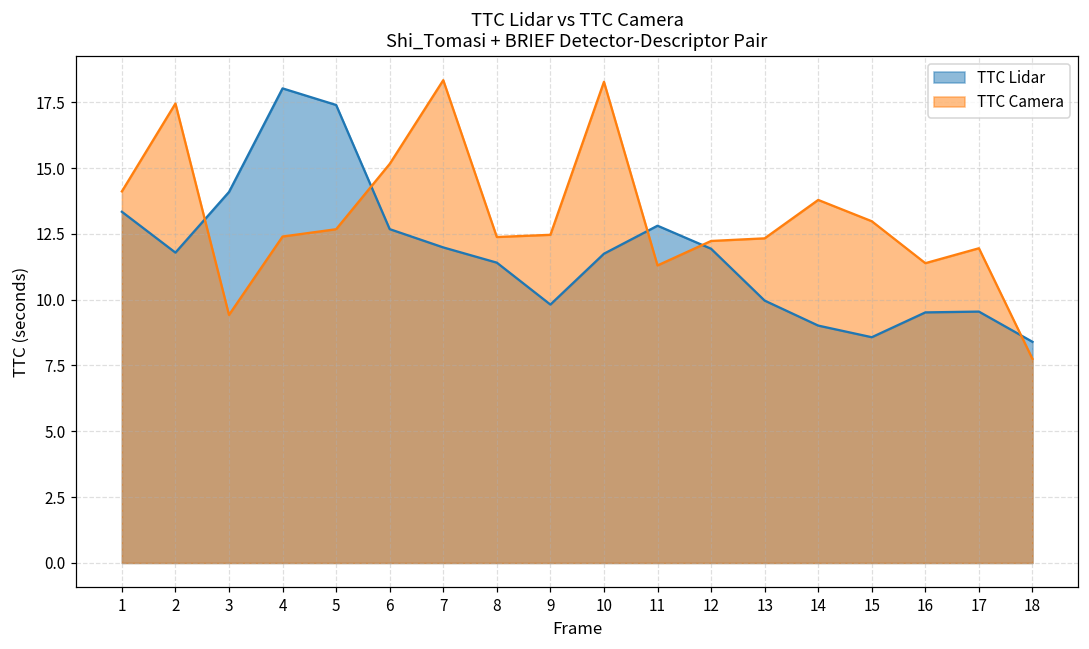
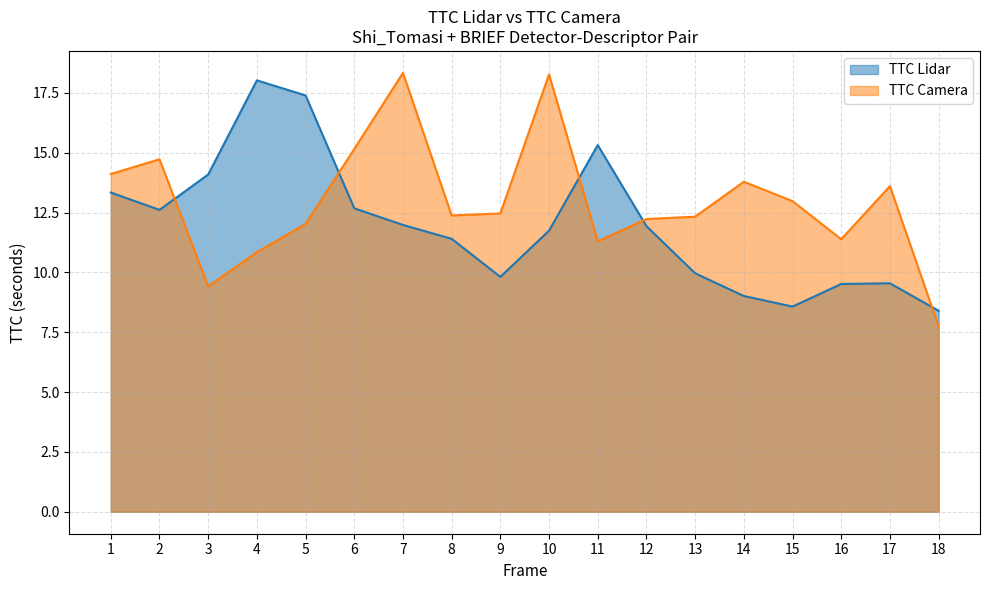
TTC Lidar, 2: 11.8 -> 12.6
TTC Camera, 2: 17.4 -> 14.7
TTC Camera, 4: 12.4 -> 10.8
TTC Camera, 5: 12.7 -> 12.0
TTC Lidar, 11: 12.8 -> 15.3
TTC Camera, 17: 12.0 -> 13.6
